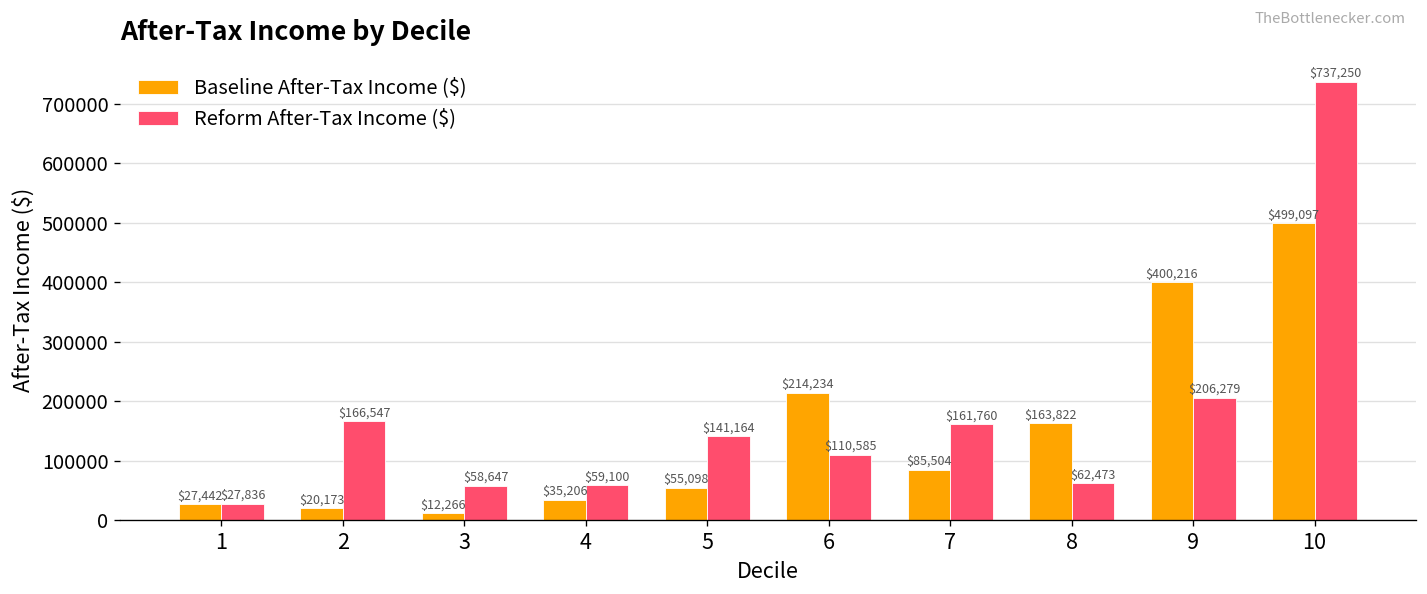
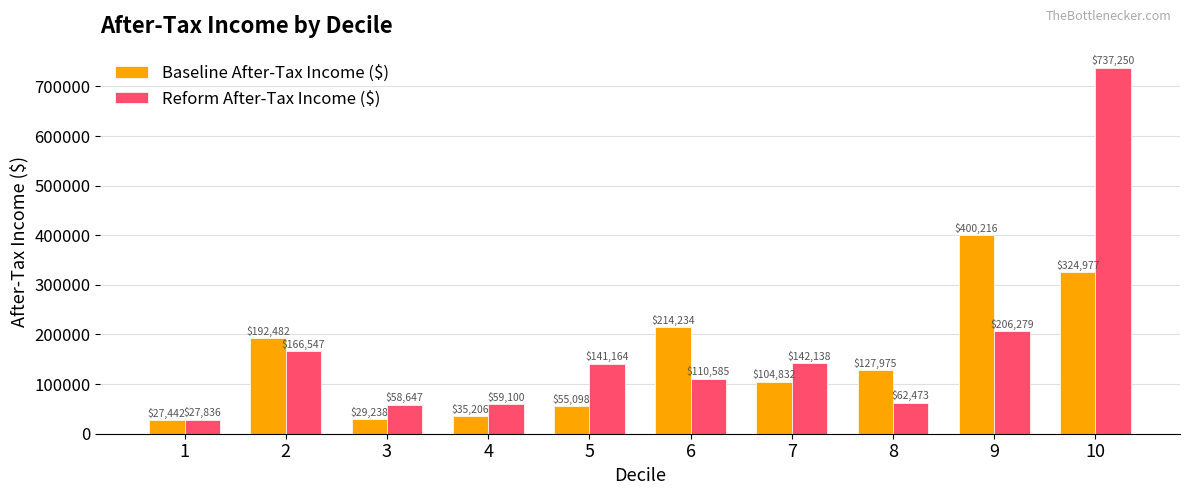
Baseline After-Tax Income ($), 2: $20,173 -> $192,482
Baseline After-Tax Income ($), 3: $12,266 -> $29,238
Baseline After-Tax Income ($), 7: $85,504 -> $104,832
Reform After-Tax Income ($), 7: $161,760 -> $142,138
Baseline After-Tax Income ($), 8: $163,822 -> $127,975
Baseline After-Tax Income ($), 10: $499,097 -> $324,977
